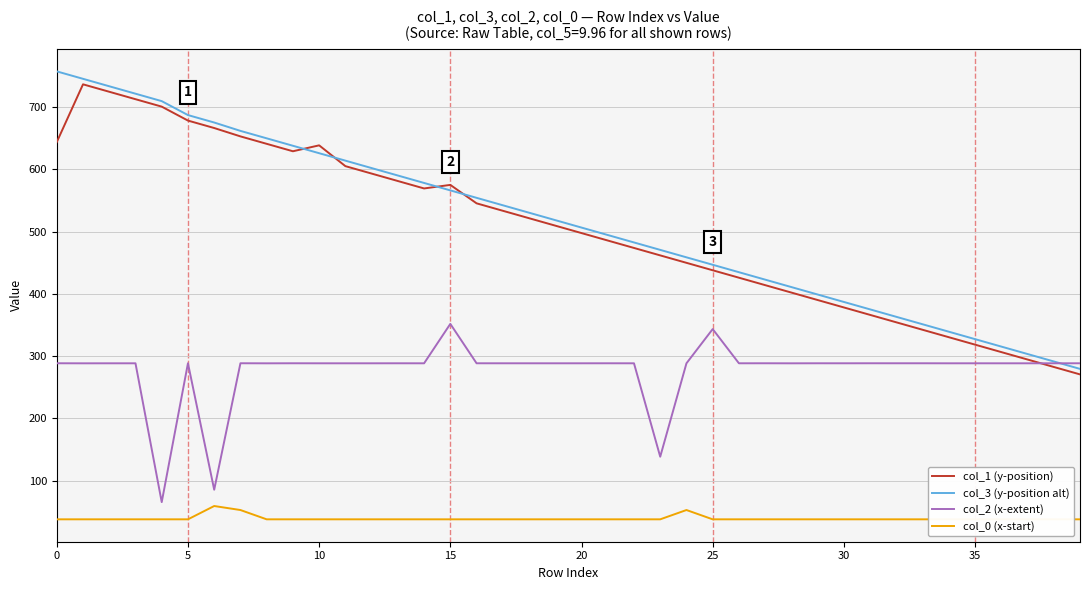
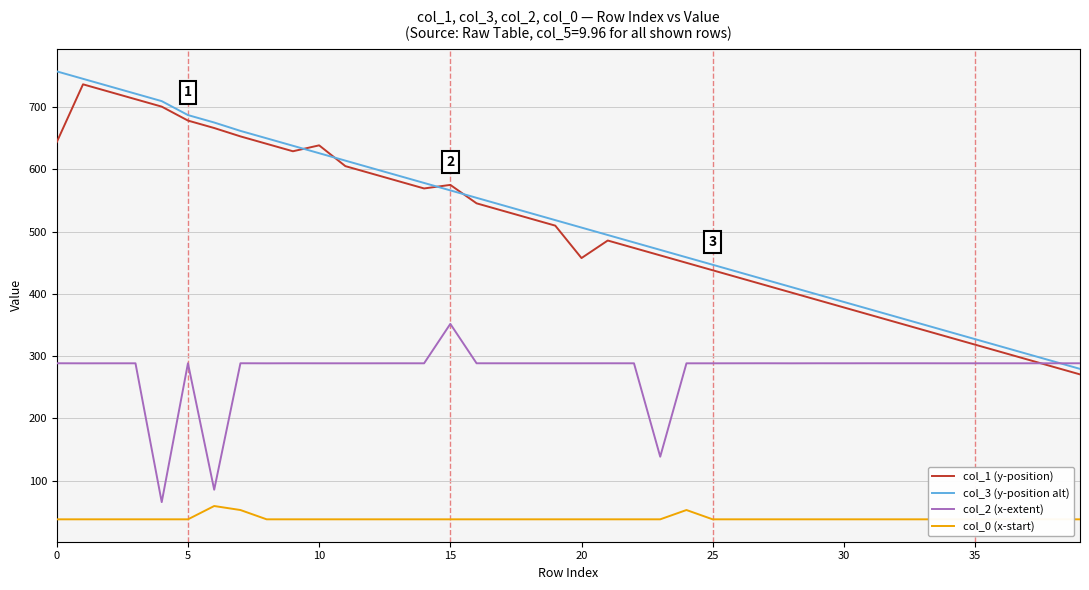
col_1 (y-position), 20: 500 -> 460
col_2 (x-extent), 25: 340 -> 290
